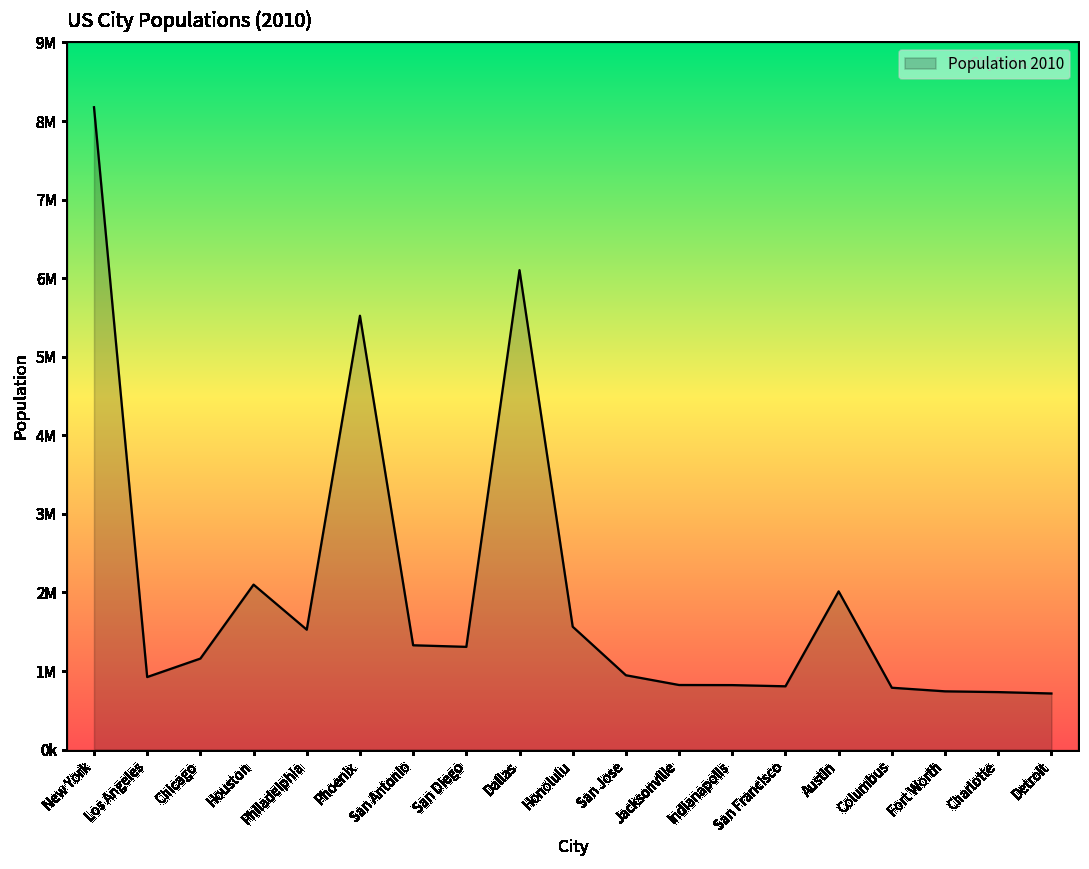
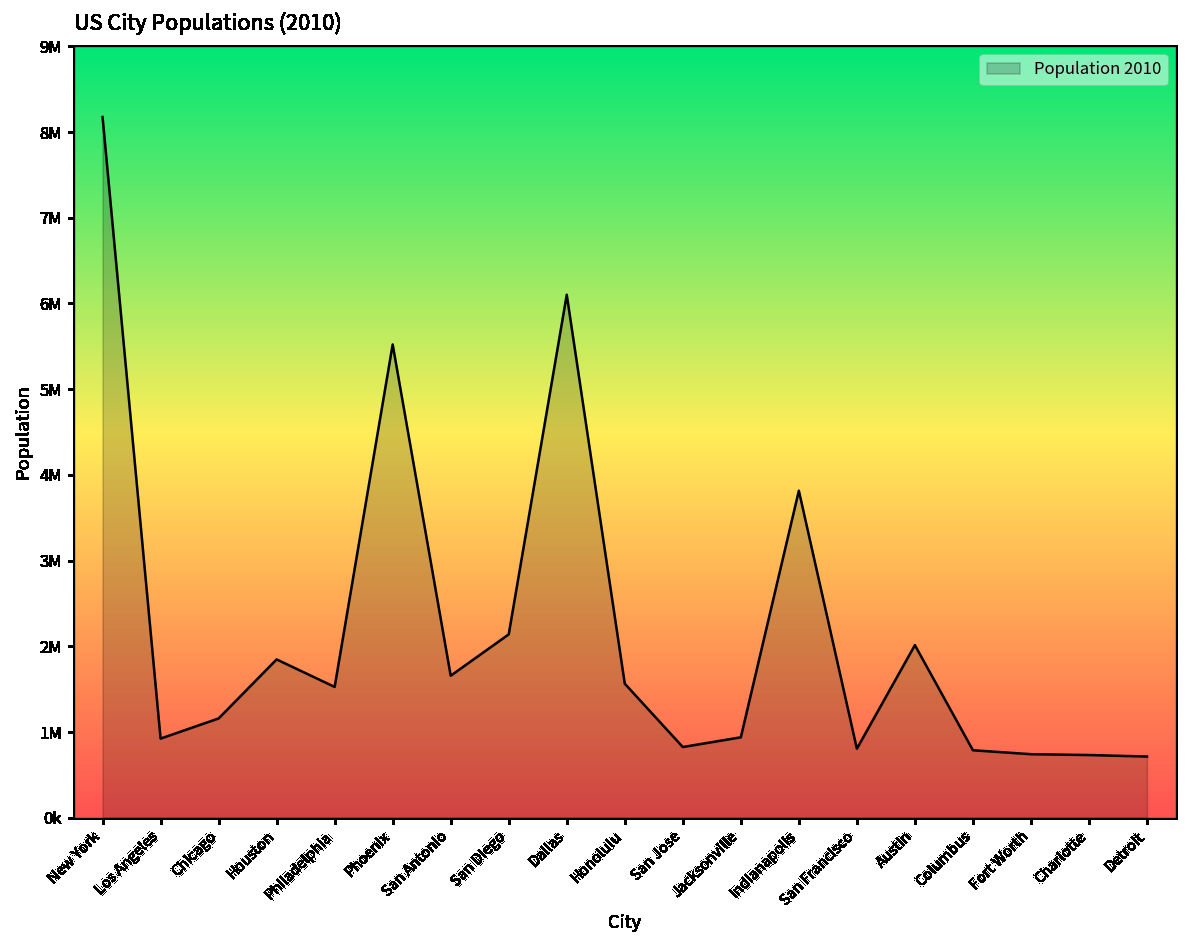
Houston: 2100000 -> 1800000
San Antonio: 1300000 -> 1700000
San Diego: 1300000 -> 2100000
San Jose: 900000 -> 800000
Jacksonville: 800000 -> 900000
Indianapolis: 800000 -> 3800000
